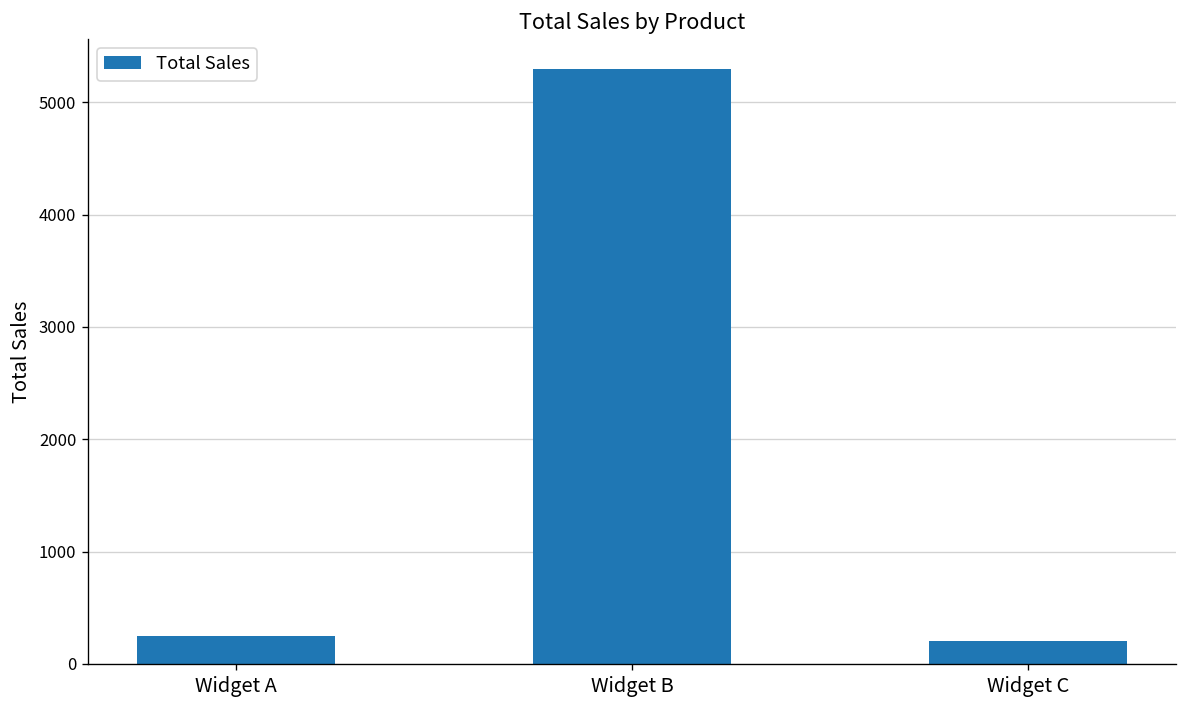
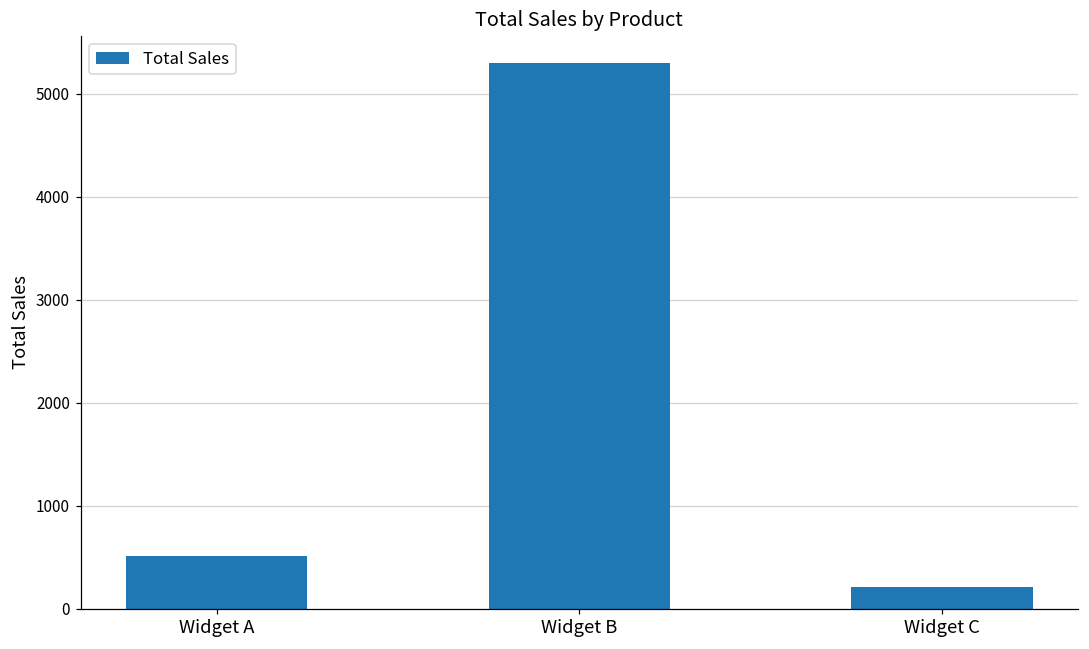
Widget A: 300 -> 500
